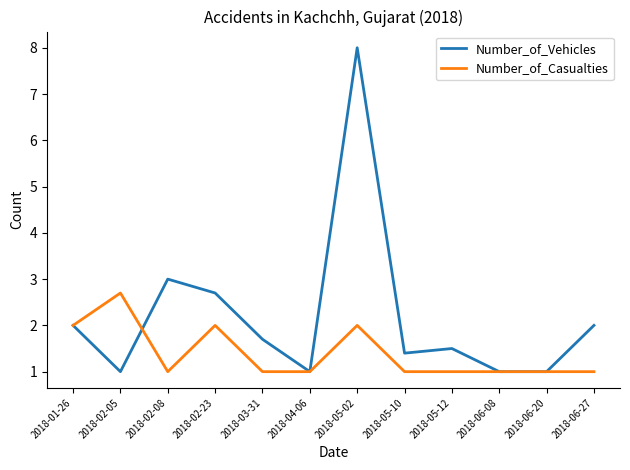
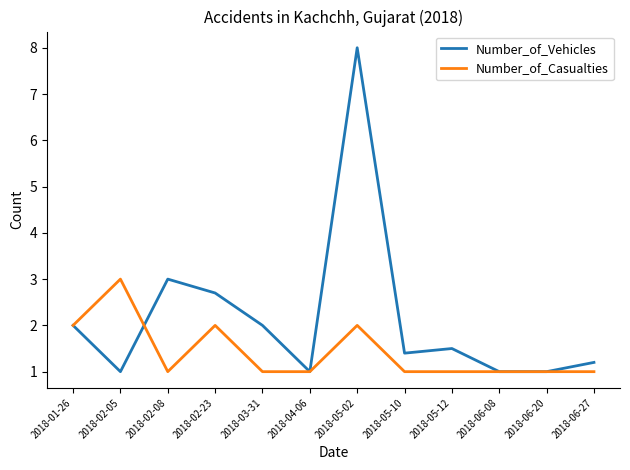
Number_of_Casualties, 2018-02-05: 2.7 -> 3.0
Number_of_Vehicles, 2018-03-31: 1.7 -> 2.0
Number_of_Vehicles, 2018-06-27: 2.0 -> 1.2
